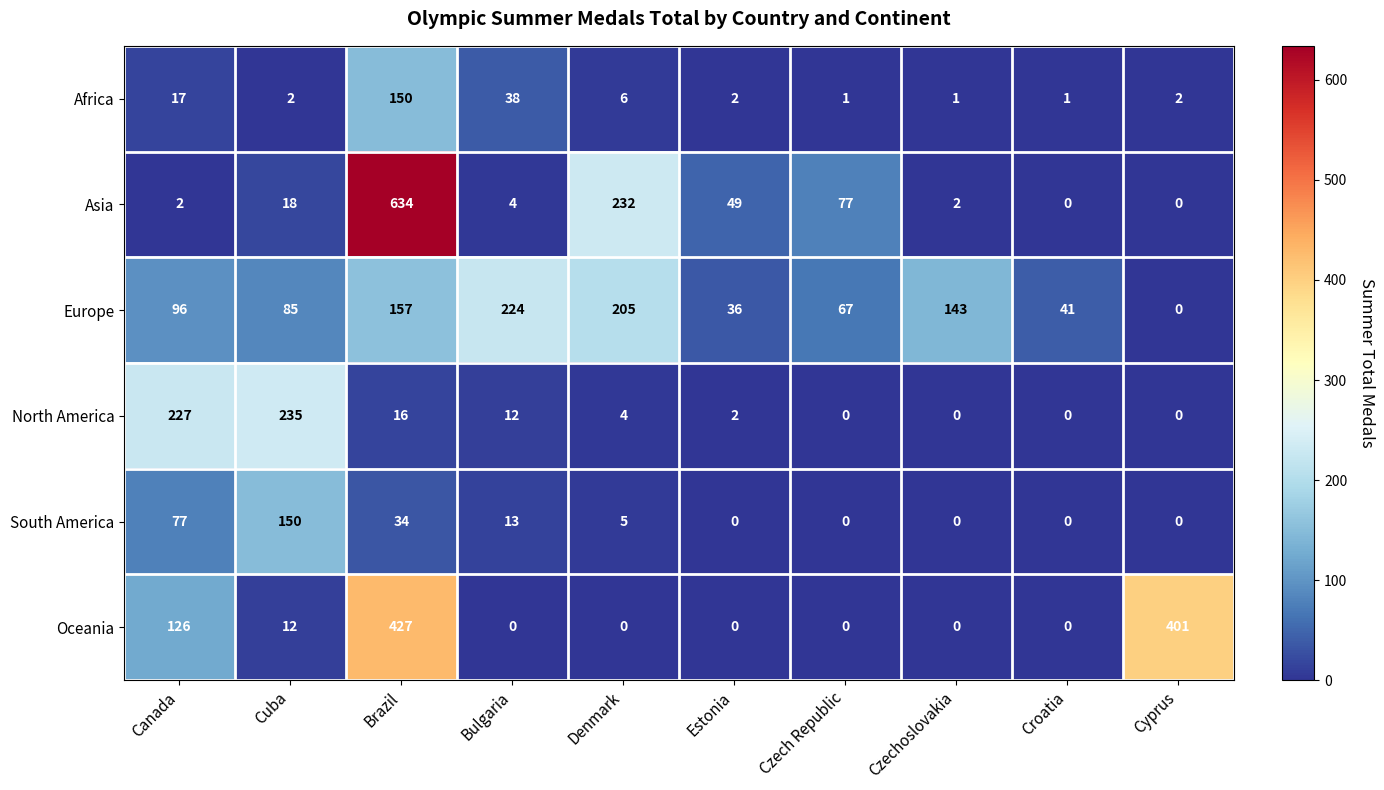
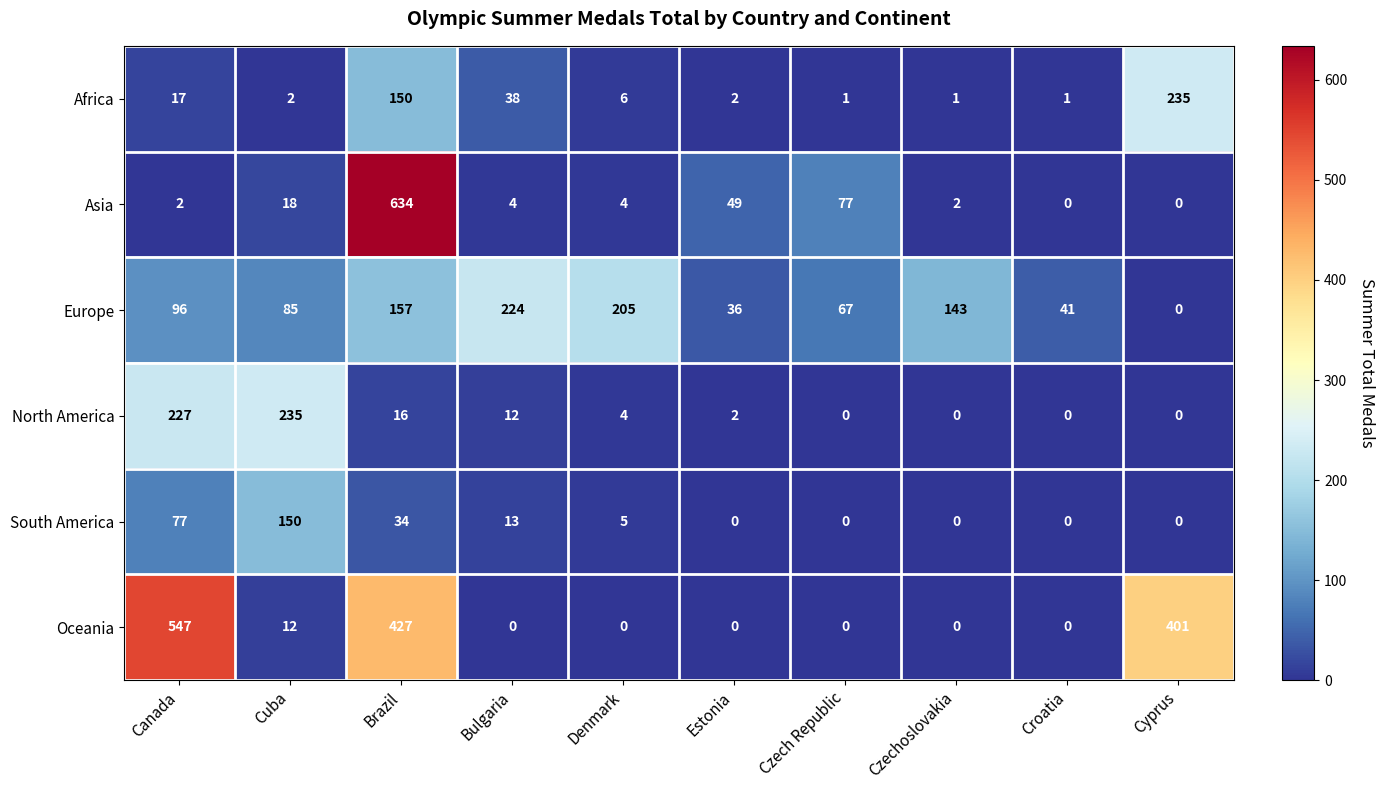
Africa, Cyprus: 2 -> 235
Asia, Denmark: 232 -> 4
Oceania, Canada: 126 -> 547
